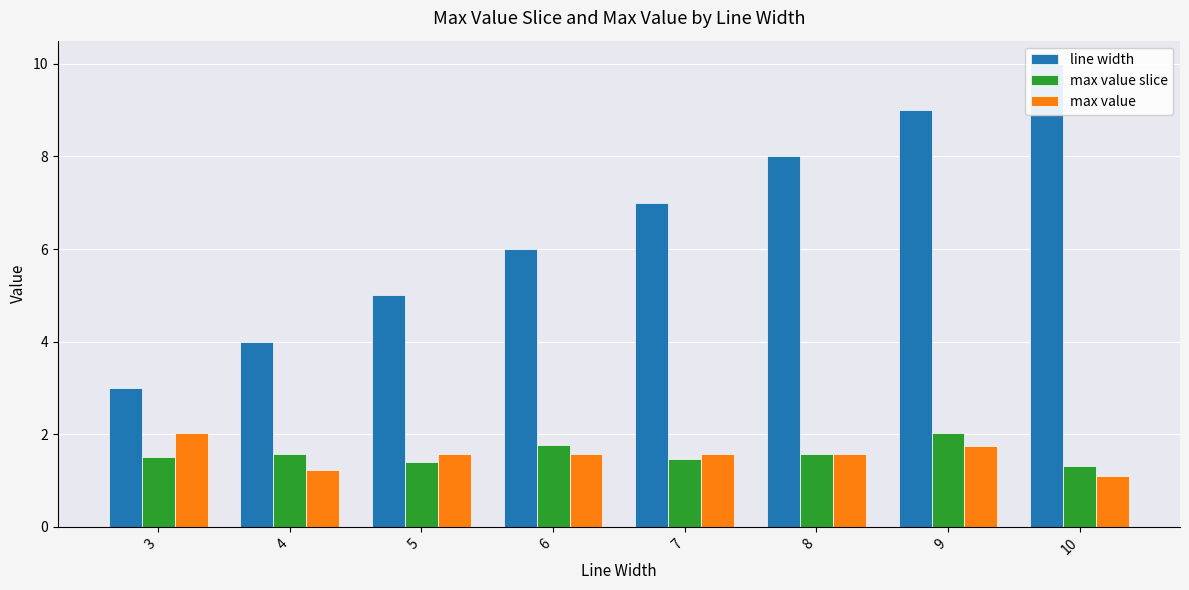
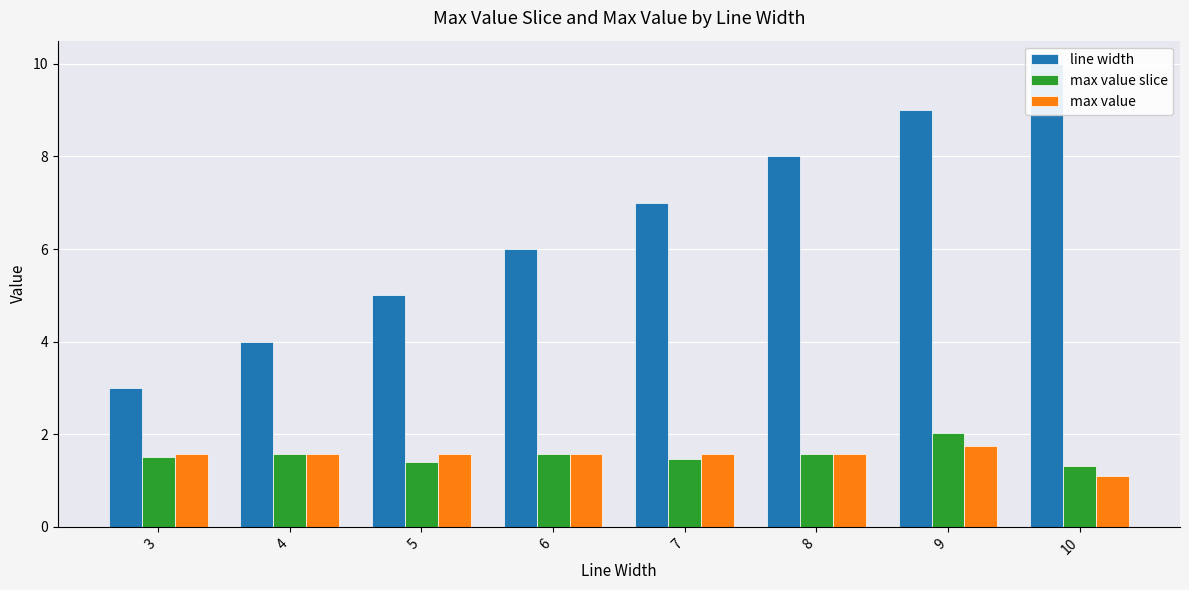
max value, 3: 2.0 -> 1.6
max value, 4: 1.2 -> 1.6
max value slice, 6: 1.8 -> 1.6
